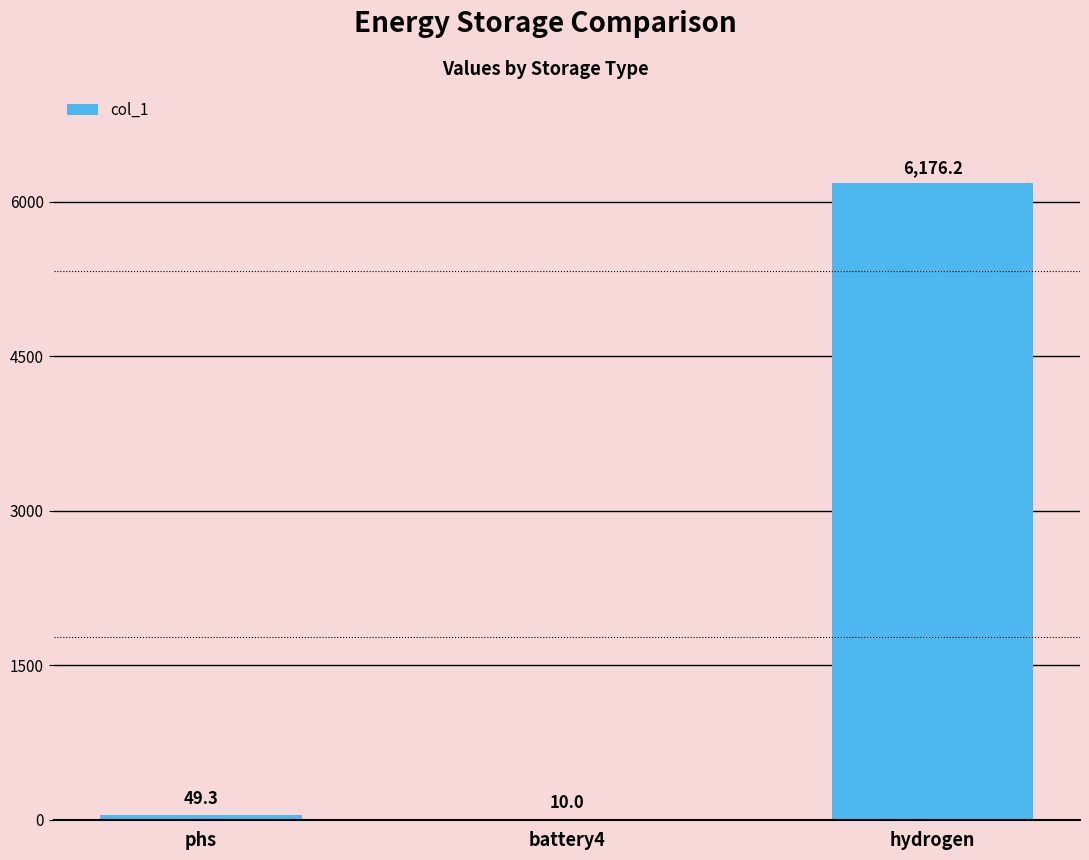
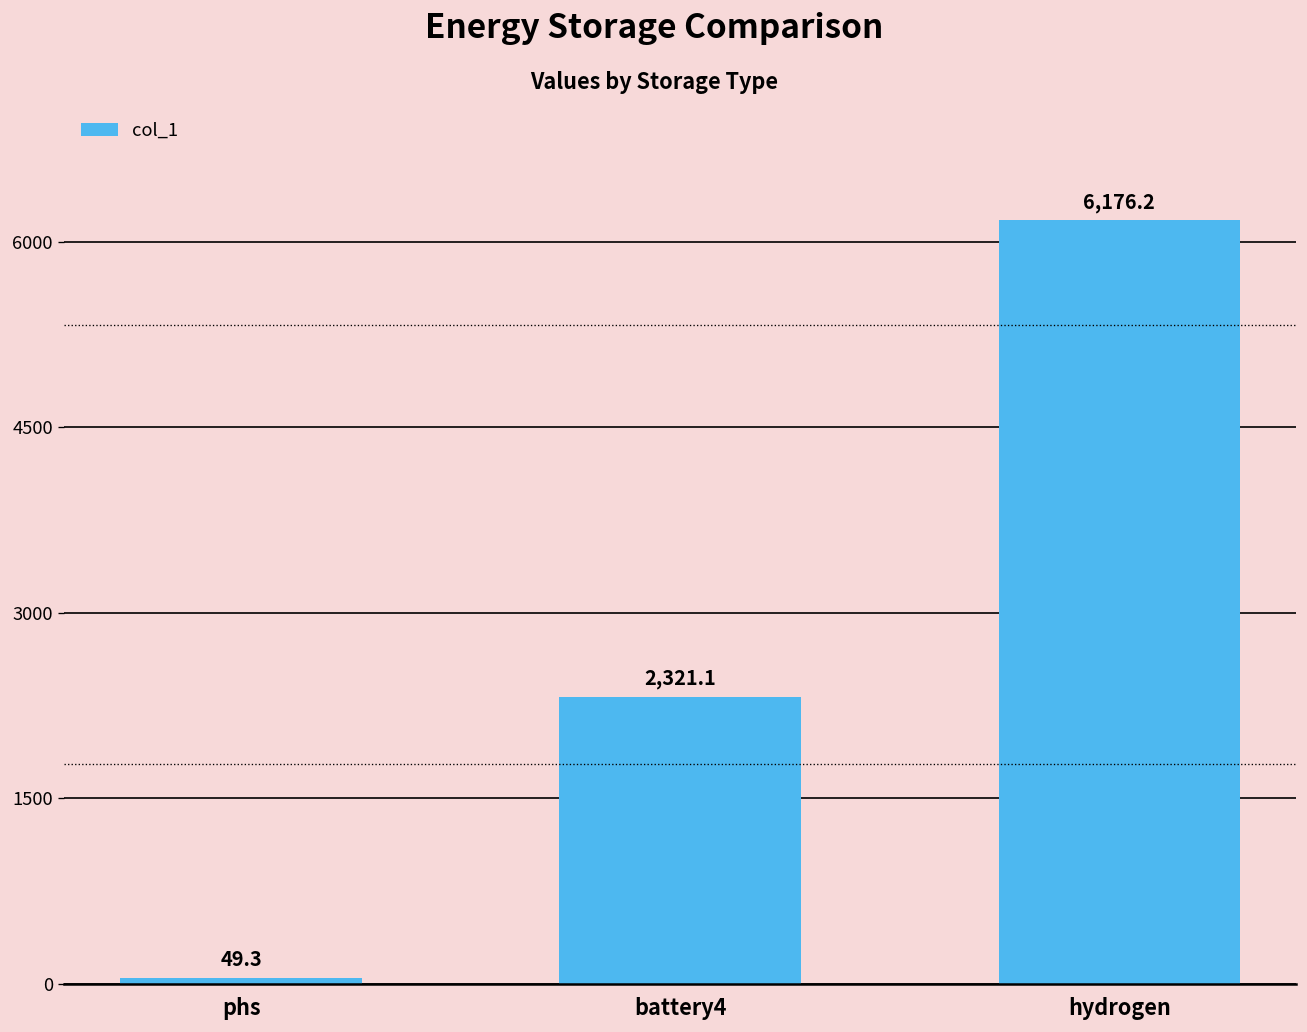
battery4: 10.0 -> 2,321.1
